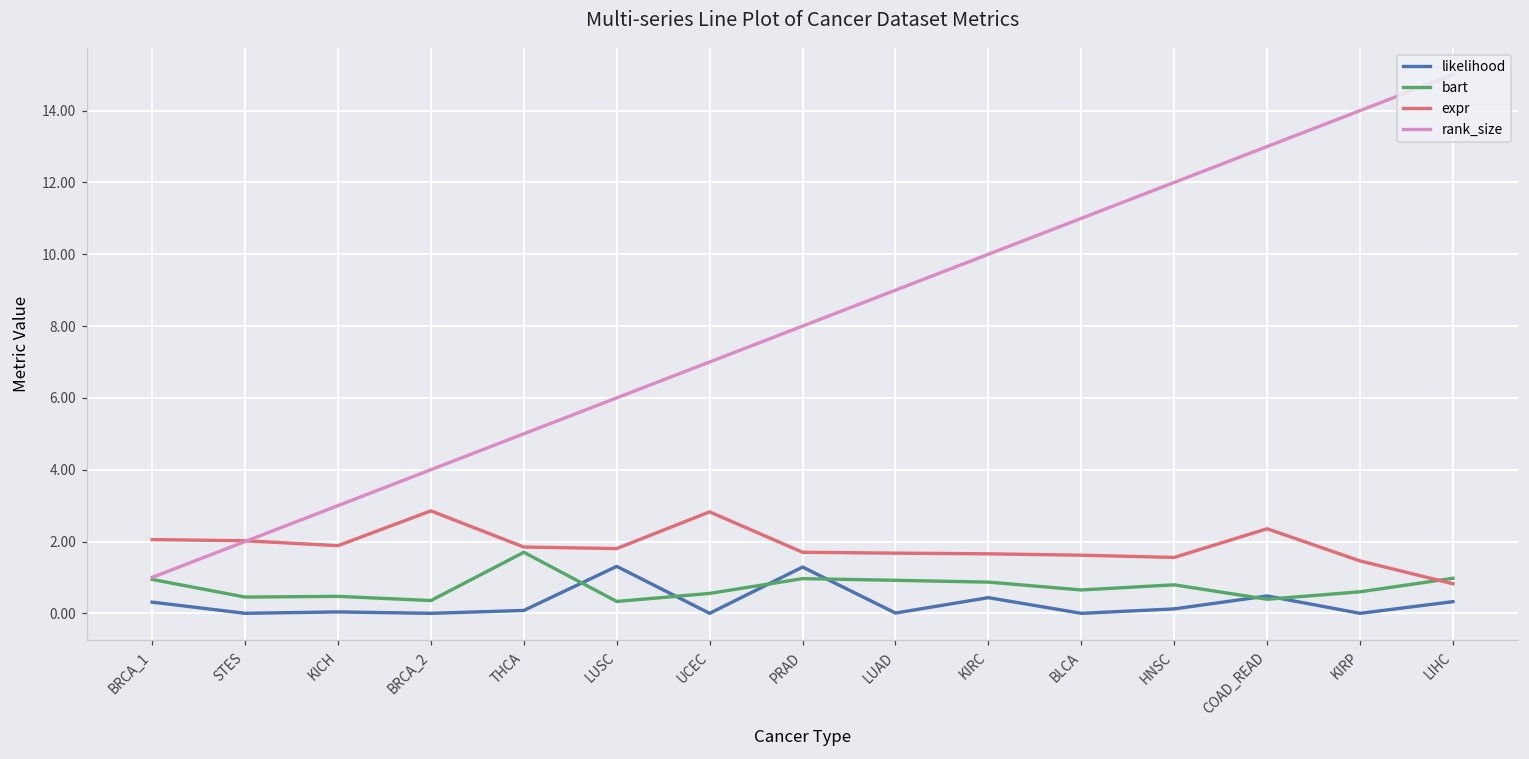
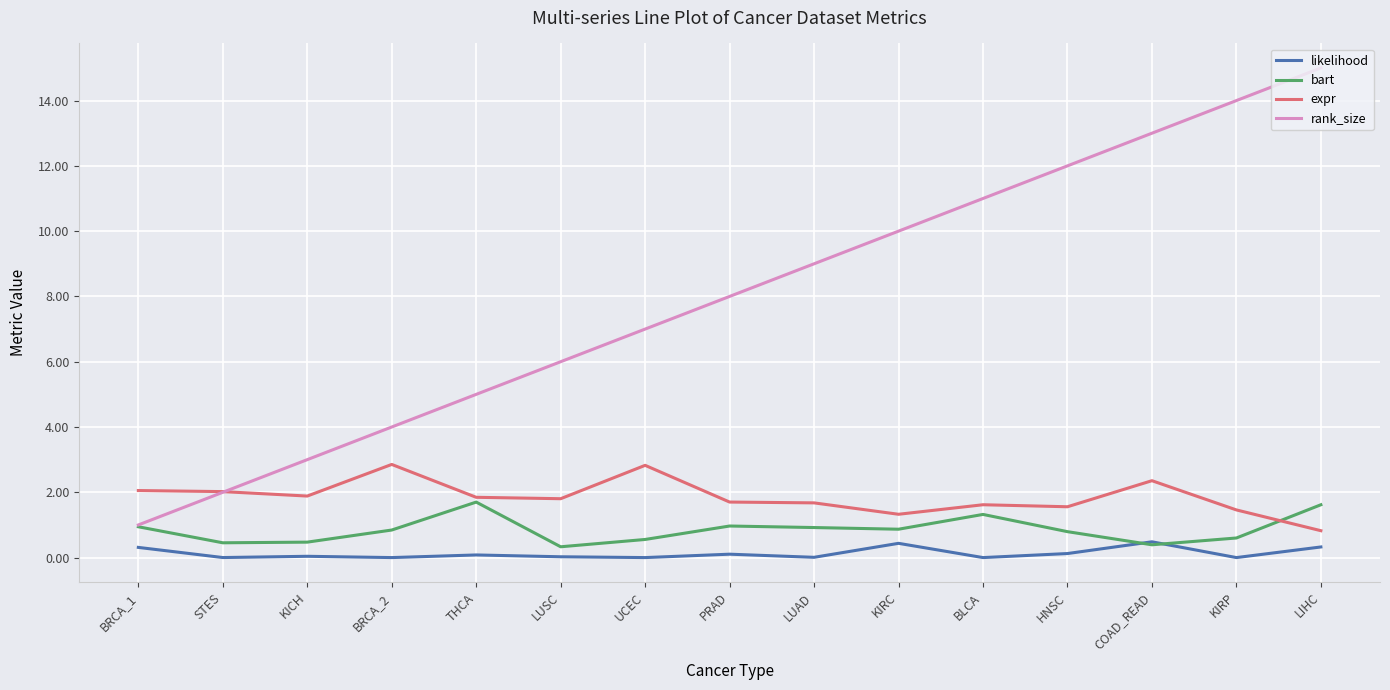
bart, BRCA_2: 0.4 -> 0.8
likelihood, LUSC: 1.3 -> 0.0
likelihood, PRAD: 1.3 -> 0.1
expr, KIRC: 1.7 -> 1.3
bart, BLCA: 0.7 -> 1.3
bart, LIHC: 1.0 -> 1.6
